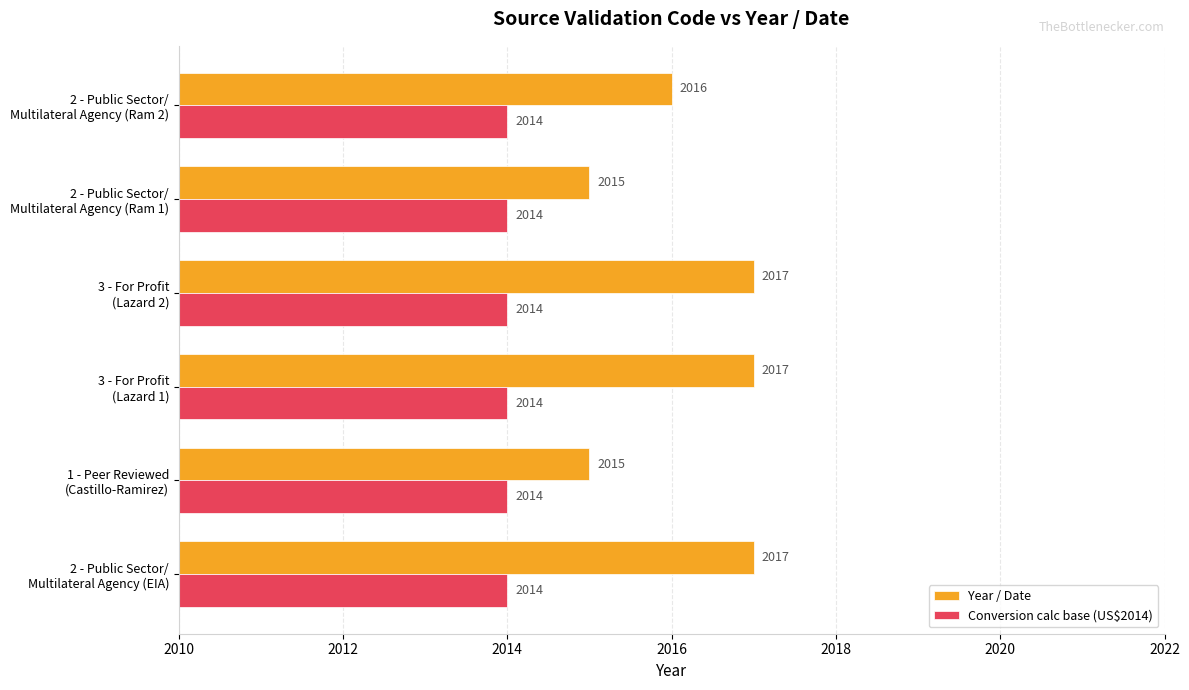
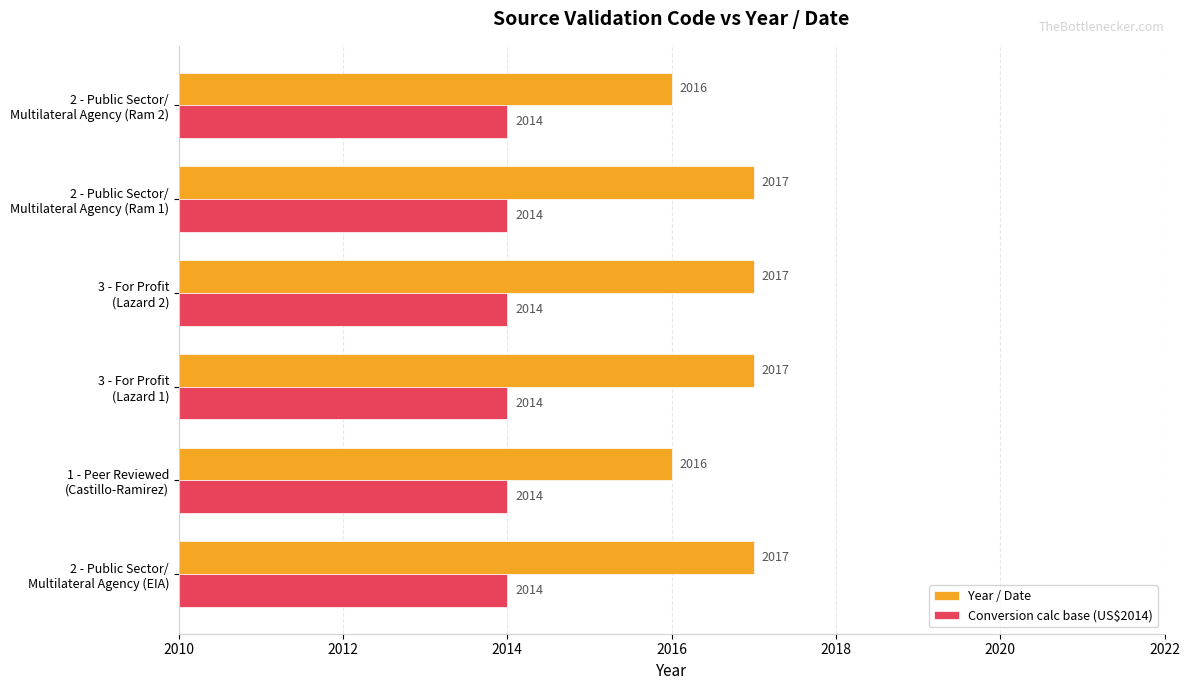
Year / Date, 2 - Public Sector/ Multilateral Agency (Ram 1): 2015 -> 2017
Year / Date, 1 - Peer Reviewed (Castillo-Ramirez): 2015 -> 2016
